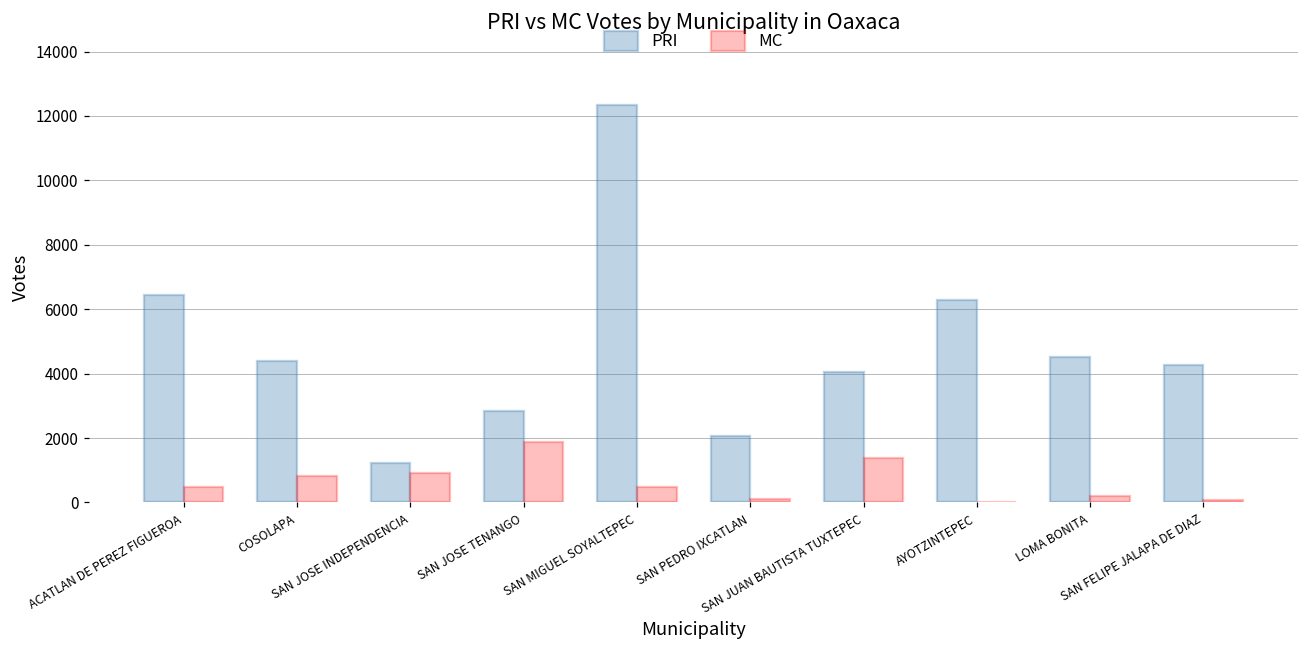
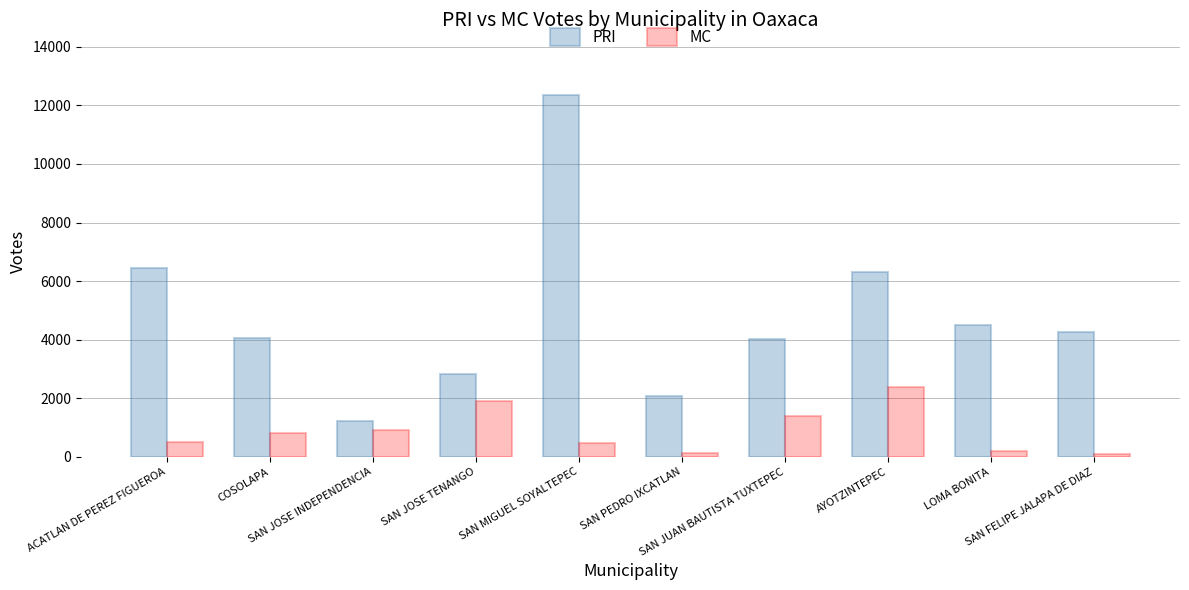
PRI, COSOLAPA: 4400 -> 4100
MC, AYOTZINTEPEC: 0 -> 2400
